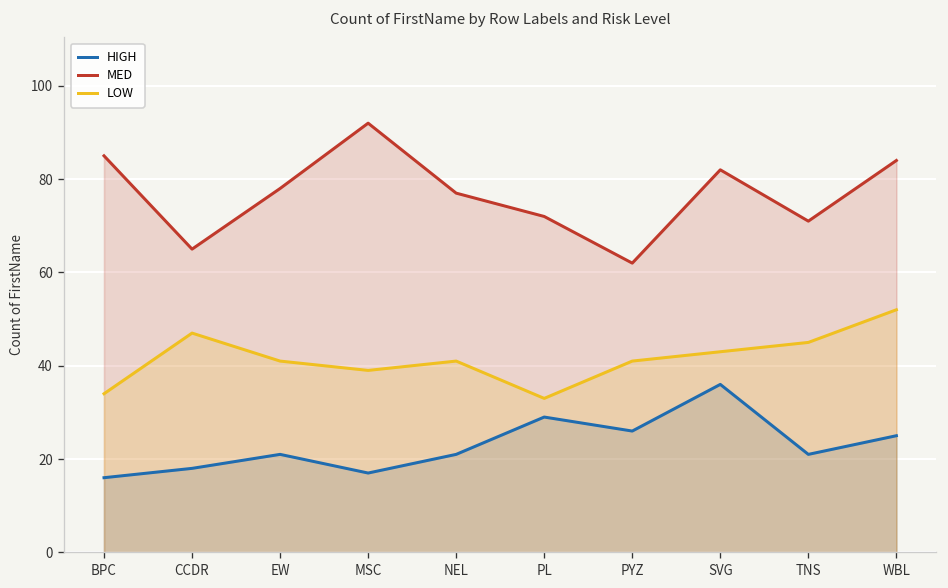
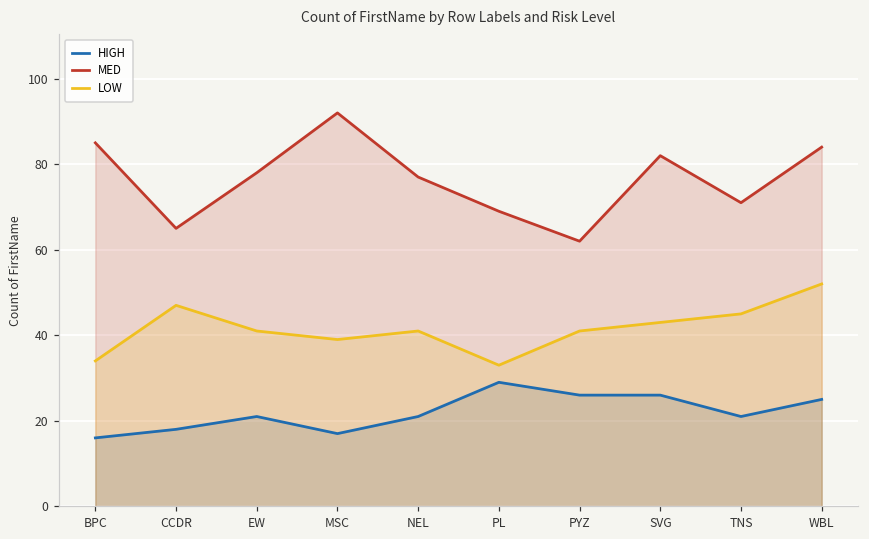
MED, PL: 72 -> 69
HIGH, SVG: 36 -> 26
